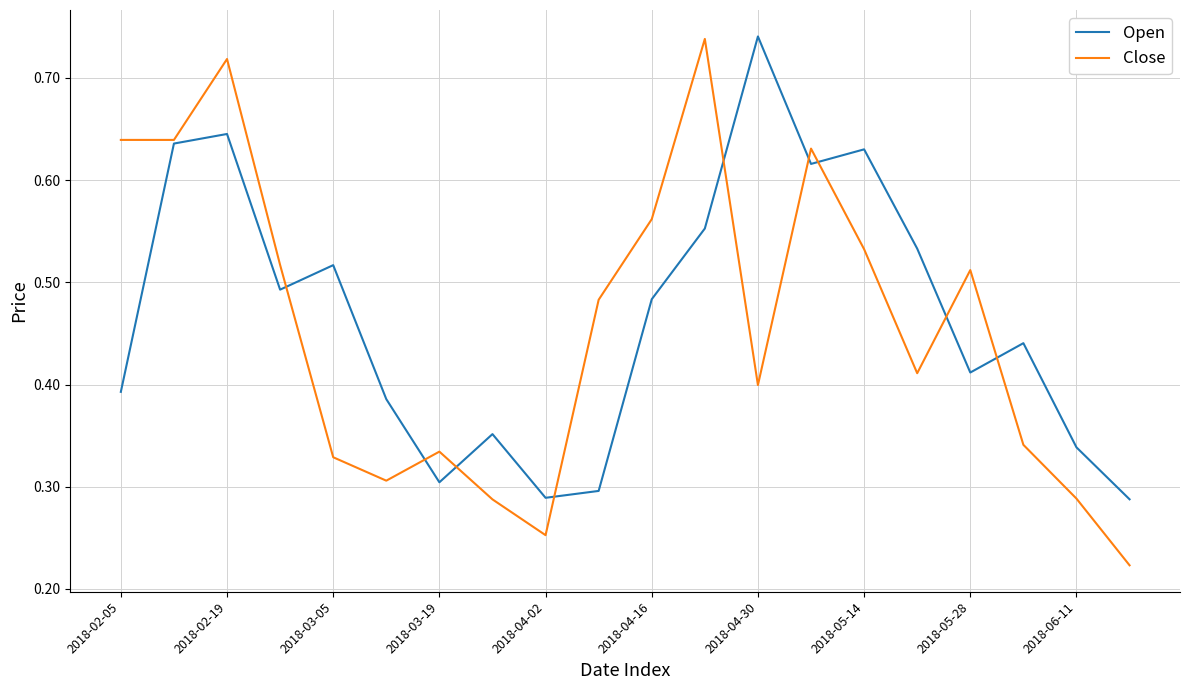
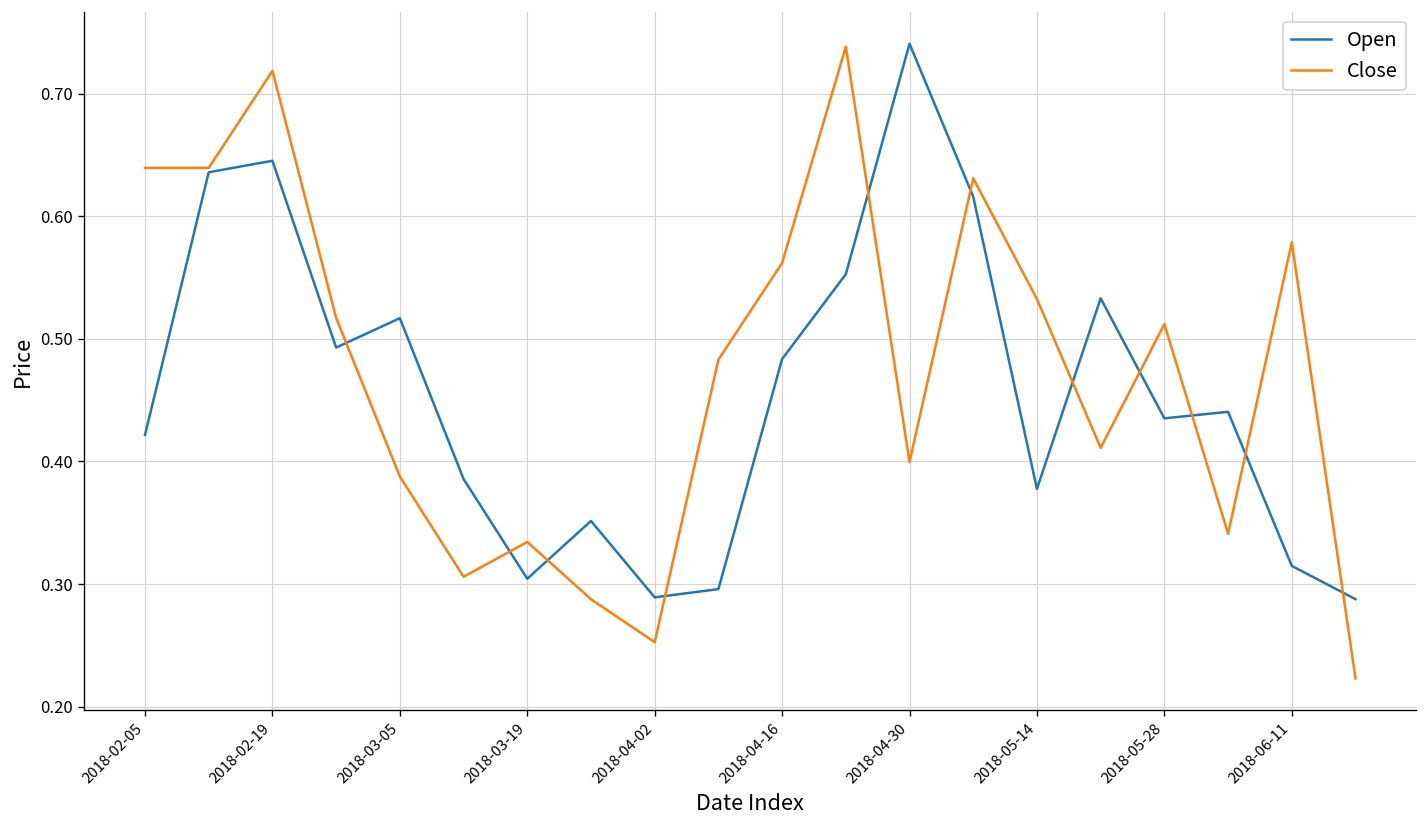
Open, 2018-02-05: 0.393 -> 0.422
Close, 2018-03-05: 0.329 -> 0.388
Open, 2018-05-14: 0.630 -> 0.378
Open, 2018-05-28: 0.412 -> 0.435
Open, 2018-06-11: 0.338 -> 0.315
Close, 2018-06-11: 0.288 -> 0.579
